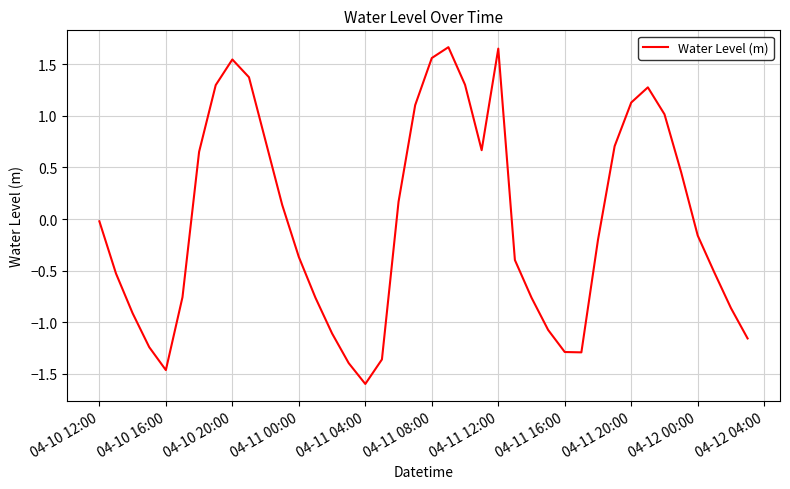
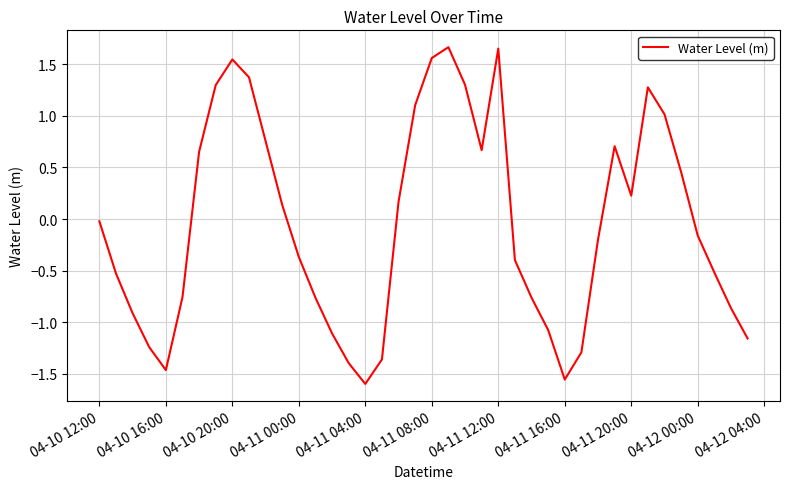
04-11 16:00: -1.29 -> -1.55
04-11 20:00: 1.13 -> 0.23
